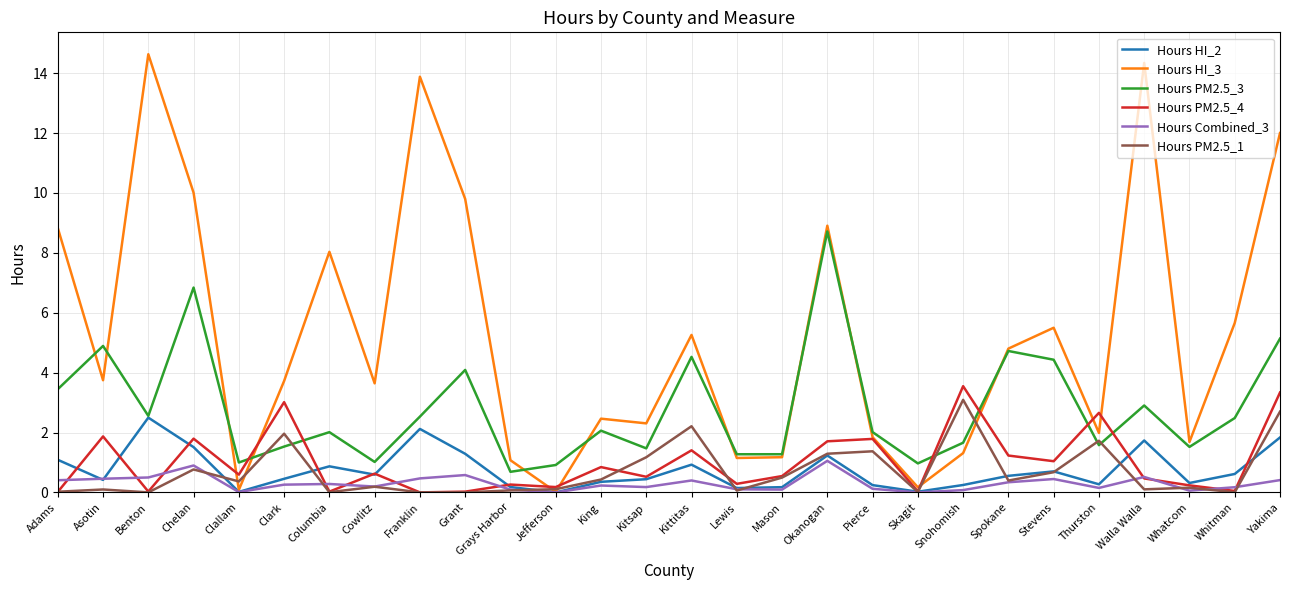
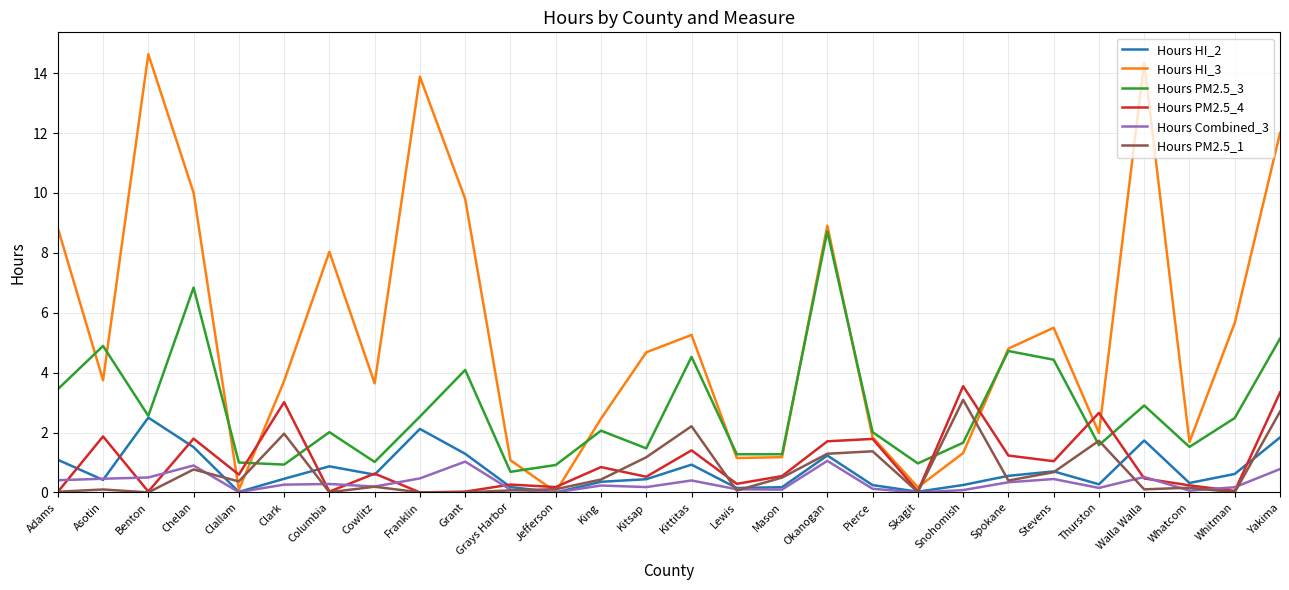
Hours PM2.5_3, Clark: 1.5 -> 0.9
Hours Combined_3, Grant: 0.6 -> 1.0
Hours HI_3, Kitsap: 2.3 -> 4.7
Hours Combined_3, Yakima: 0.4 -> 0.8
